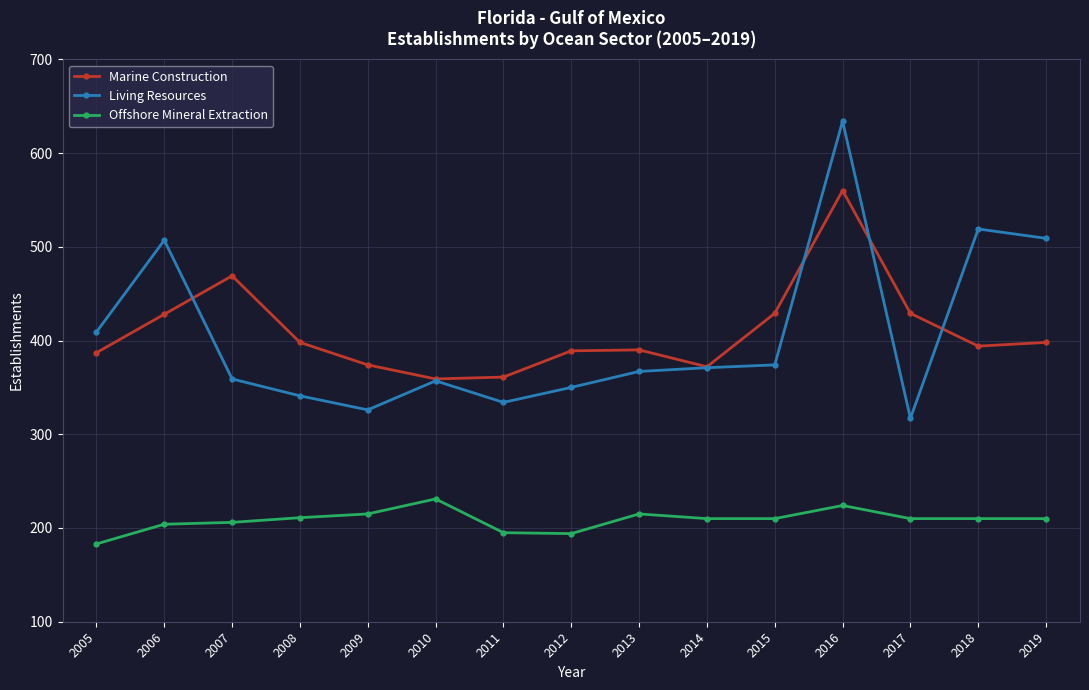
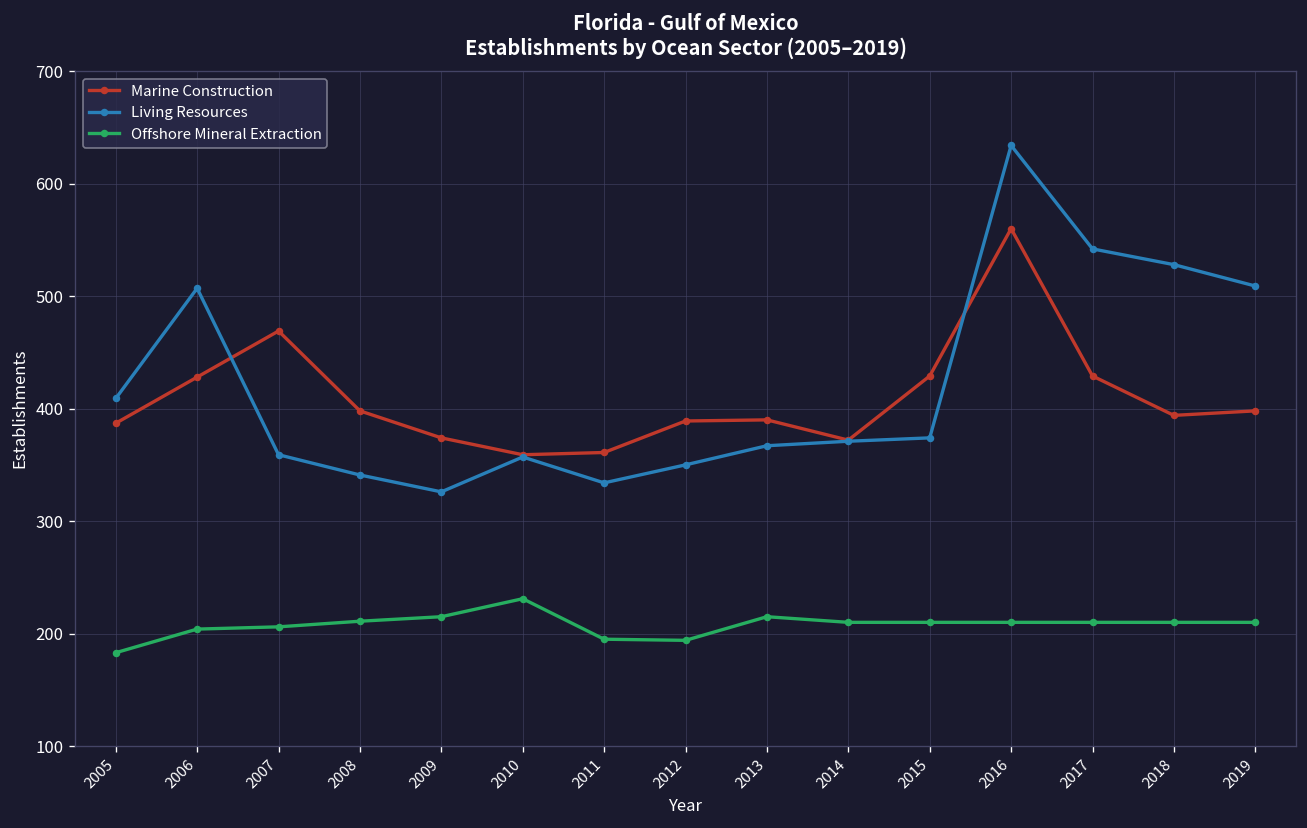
Offshore Mineral Extraction, 2016: 220 -> 210
Living Resources, 2017: 320 -> 540
Living Resources, 2018: 520 -> 530
